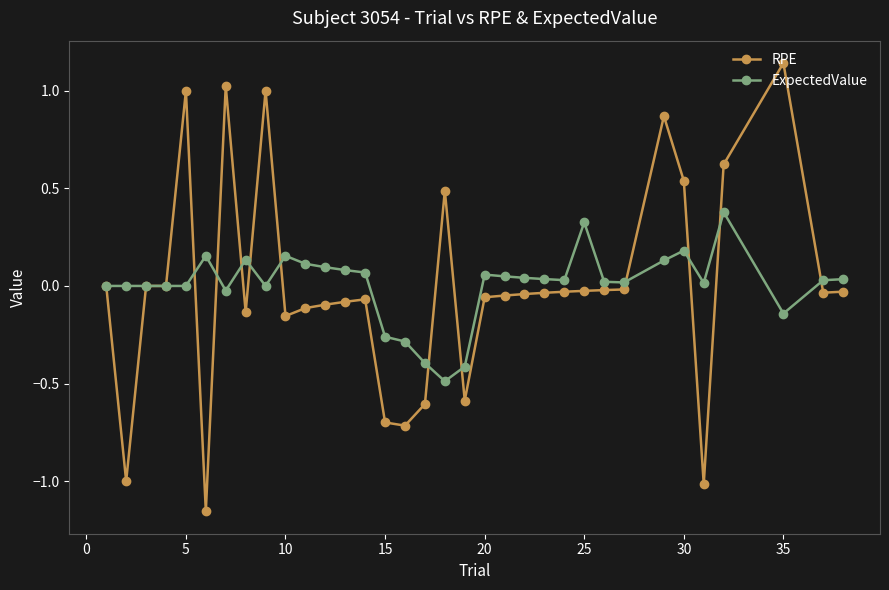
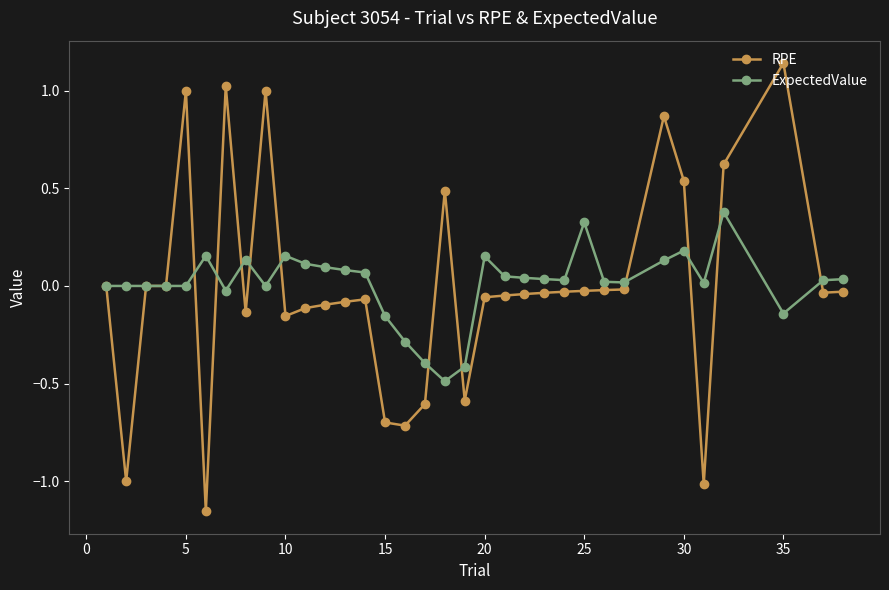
ExpectedValue, 15: -0.26 -> -0.15
ExpectedValue, 20: 0.06 -> 0.15
